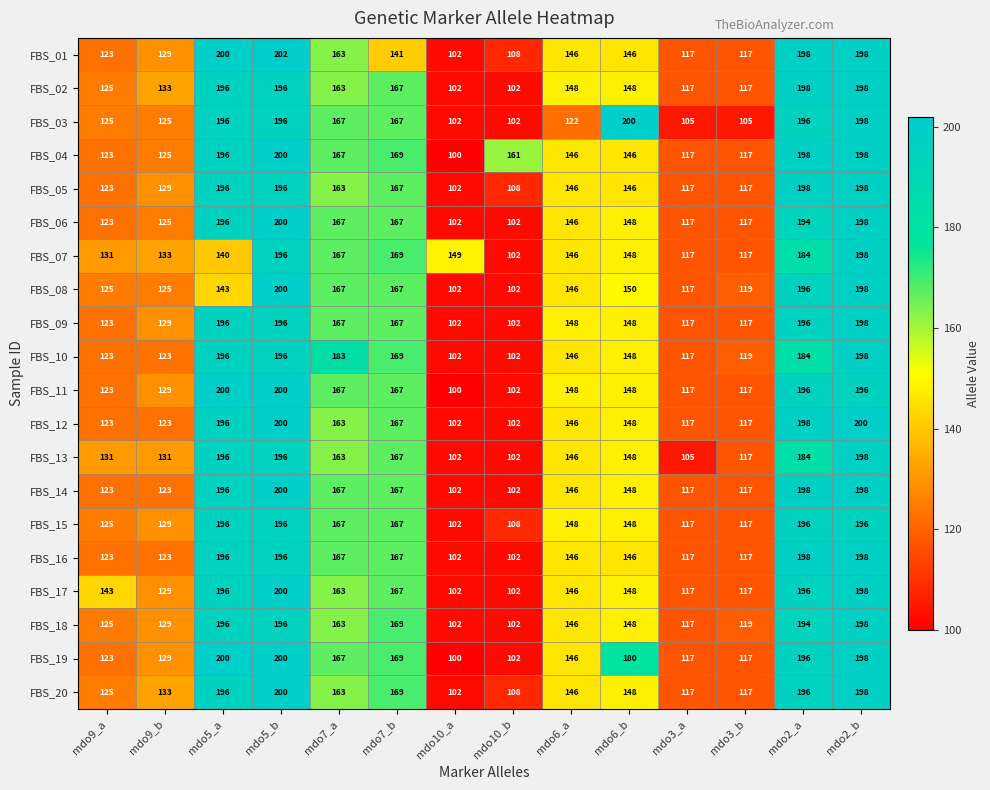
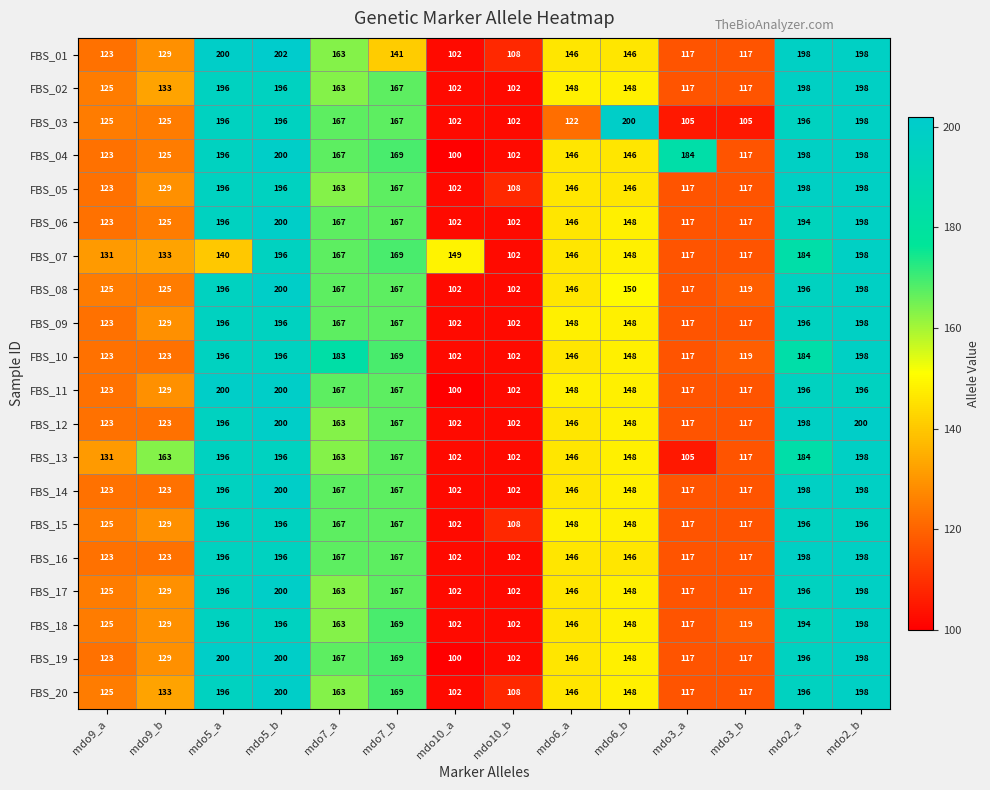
FBS_04, mdo10_b: 161 -> 102
FBS_04, mdo3_a: 117 -> 184
FBS_08, mdo5_a: 143 -> 196
FBS_13, mdo9_b: 131 -> 163
FBS_17, mdo9_a: 143 -> 125
FBS_19, mdo6_b: 180 -> 148
